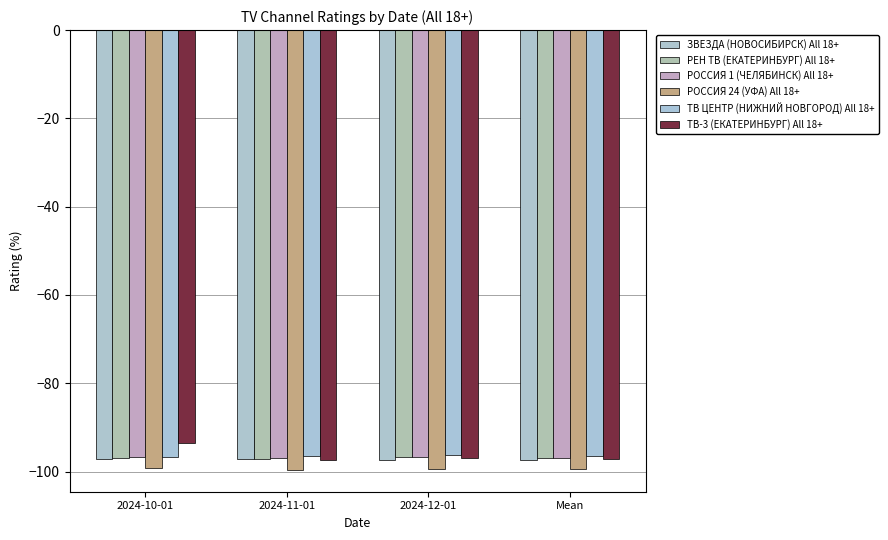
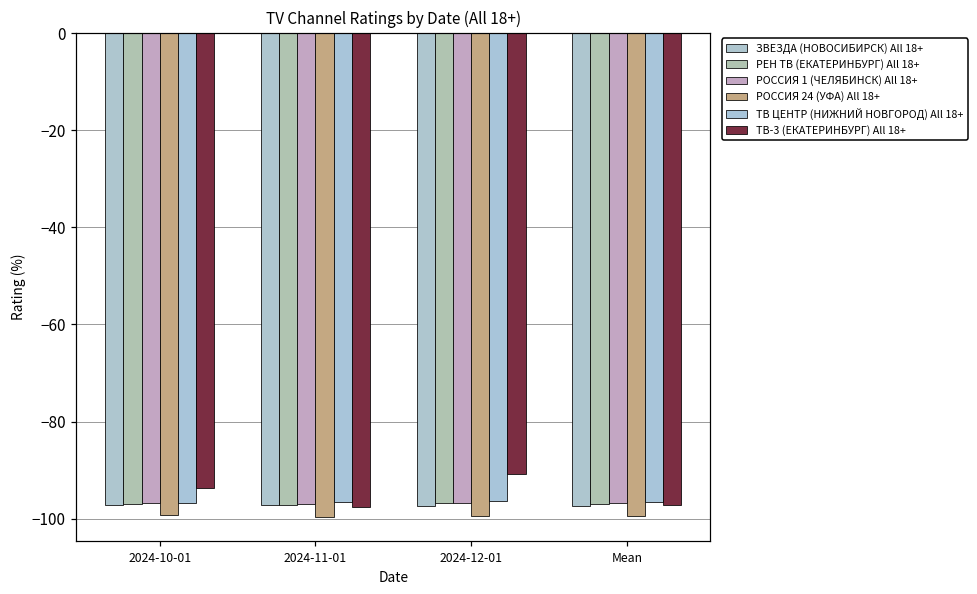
ТВ-3 (ЕКАТЕРИНБУРГ) All 18+, 2024-12-01: -97 -> -91
